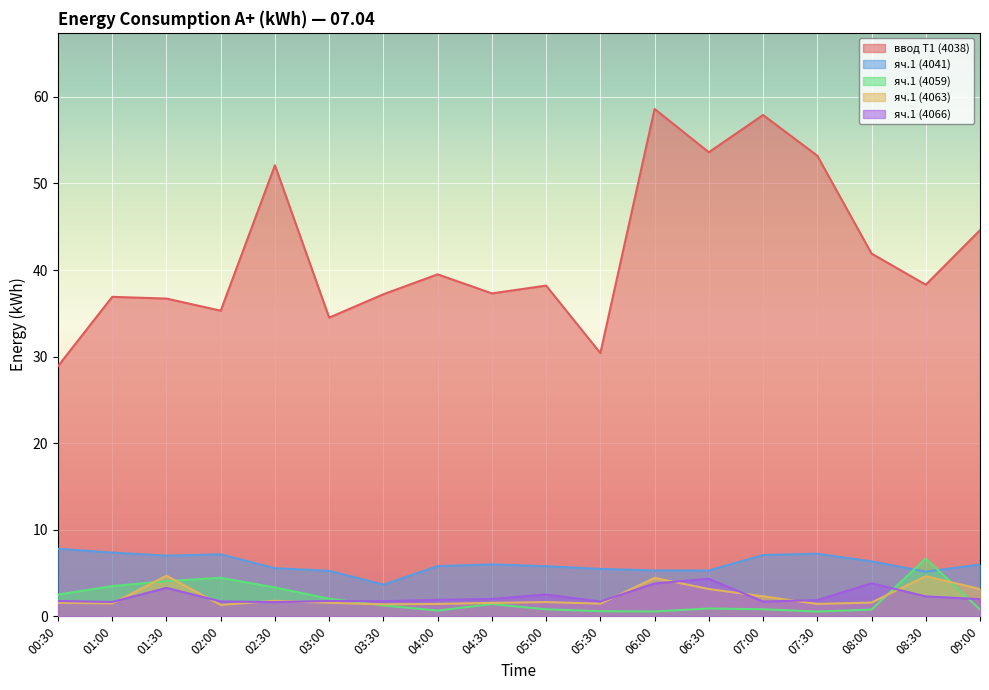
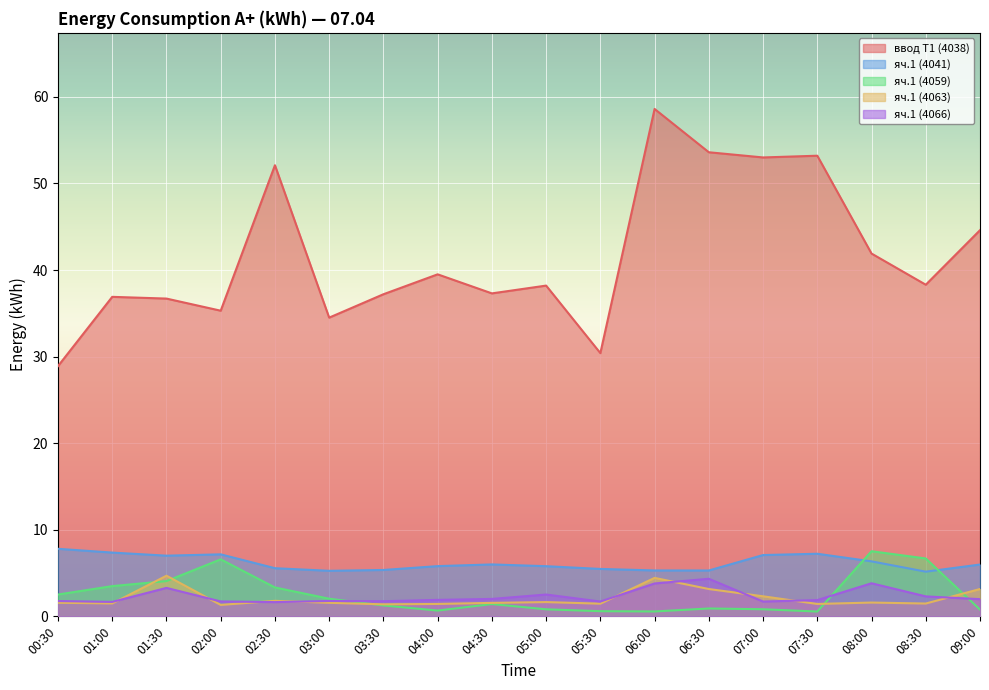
яч.1 (4059), 02:00: 4 -> 7
яч.1 (4041), 03:30: 4 -> 5
ввод Т1 (4038), 07:00: 58 -> 53
яч.1 (4059), 08:00: 1 -> 8
яч.1 (4063), 08:30: 5 -> 1
